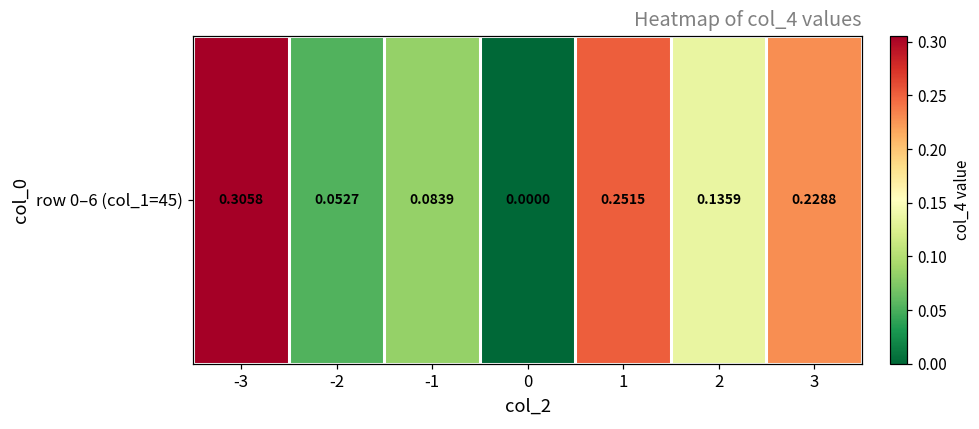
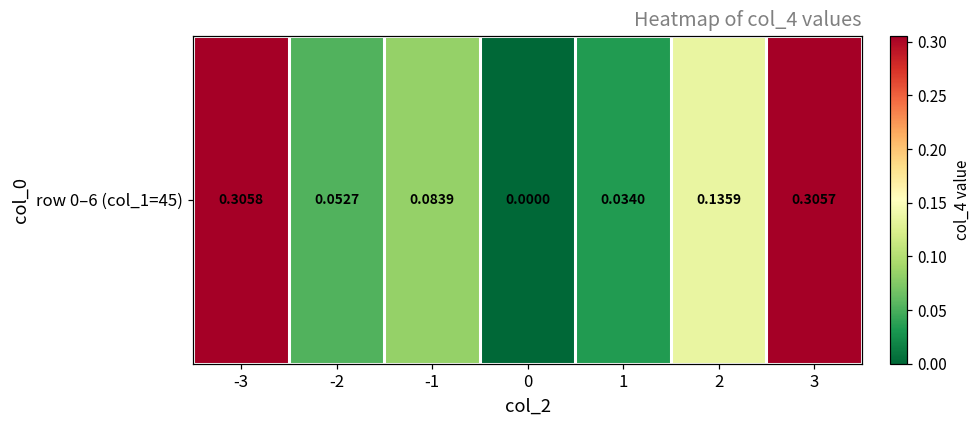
row 0–6 (col_1=45), 1: 0.2515 -> 0.0340
row 0–6 (col_1=45), 3: 0.2288 -> 0.3057
